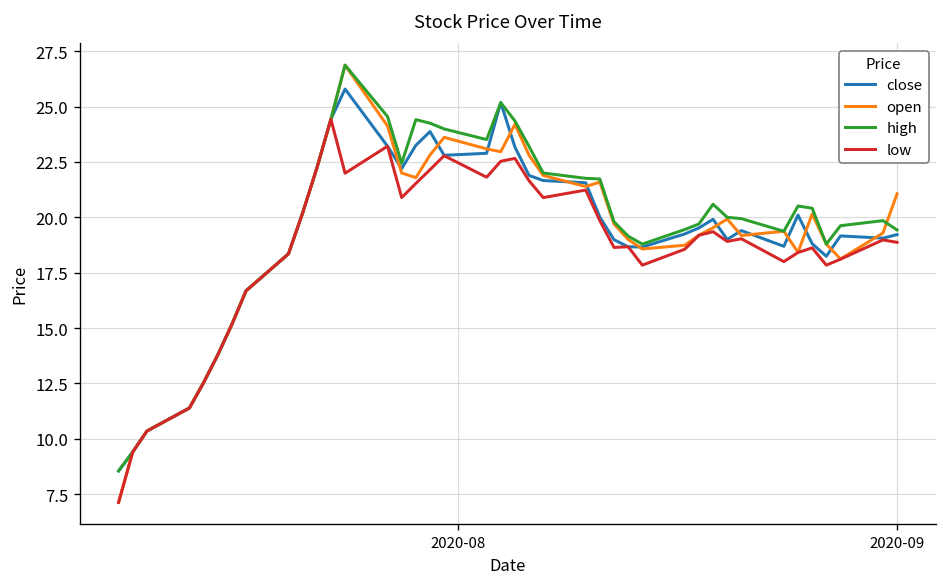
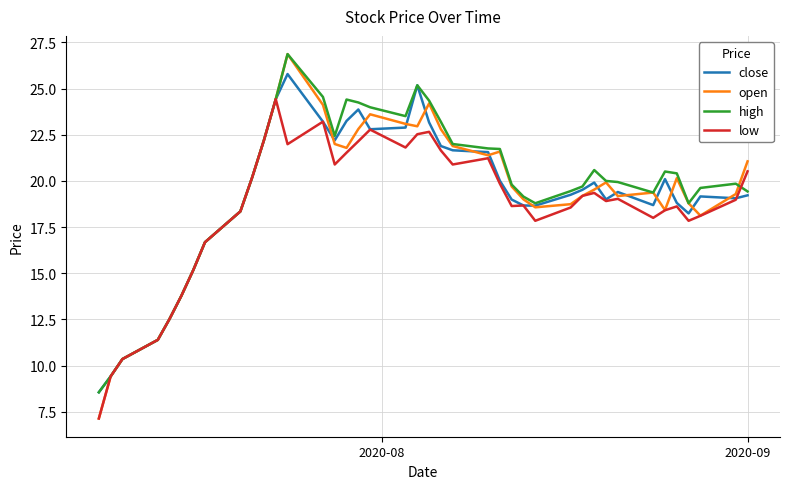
low, 2020-09: 18.9 -> 20.5
